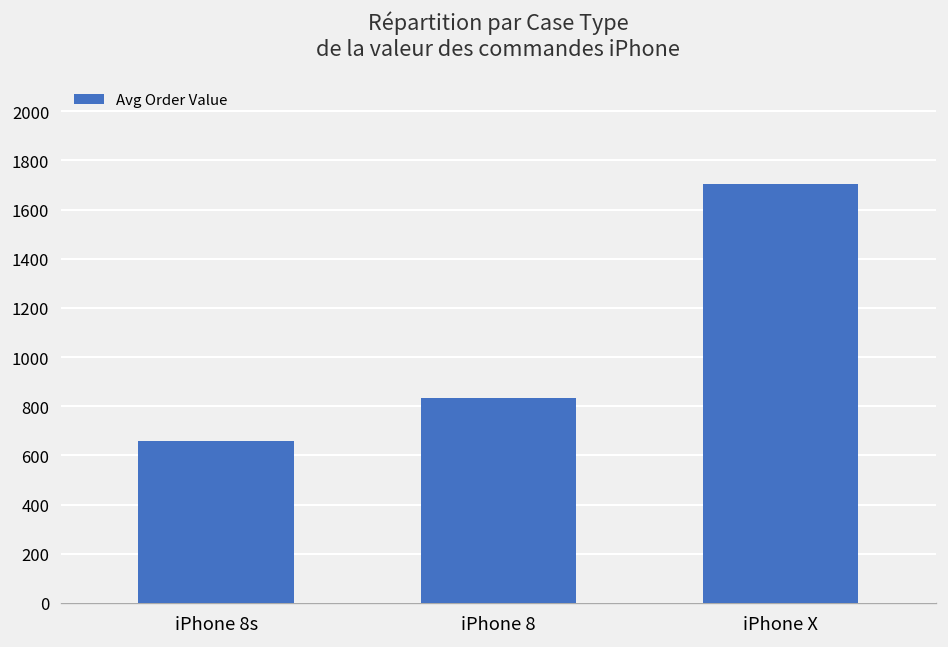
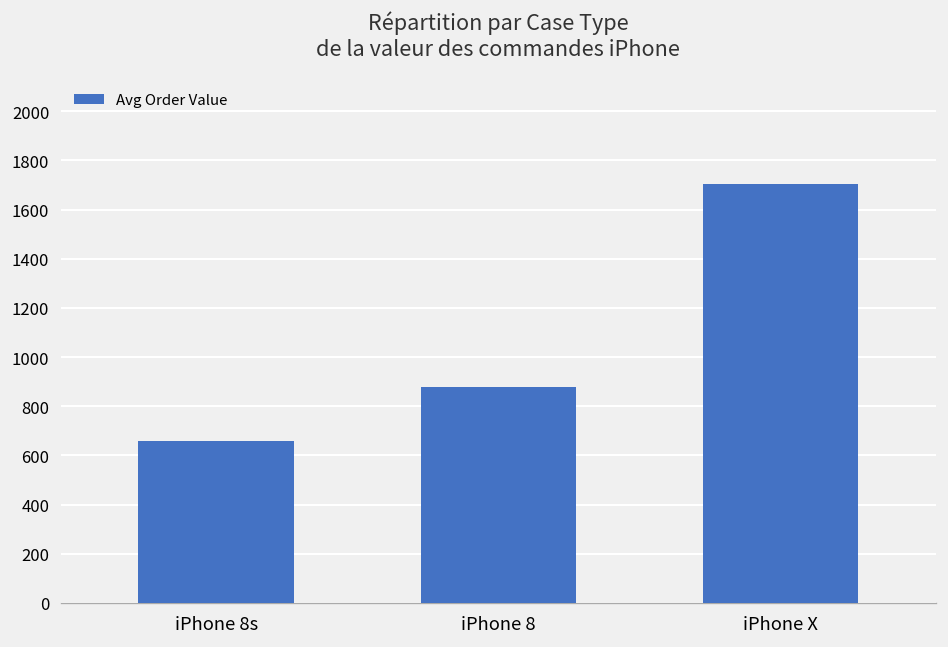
iPhone 8: 830 -> 880
